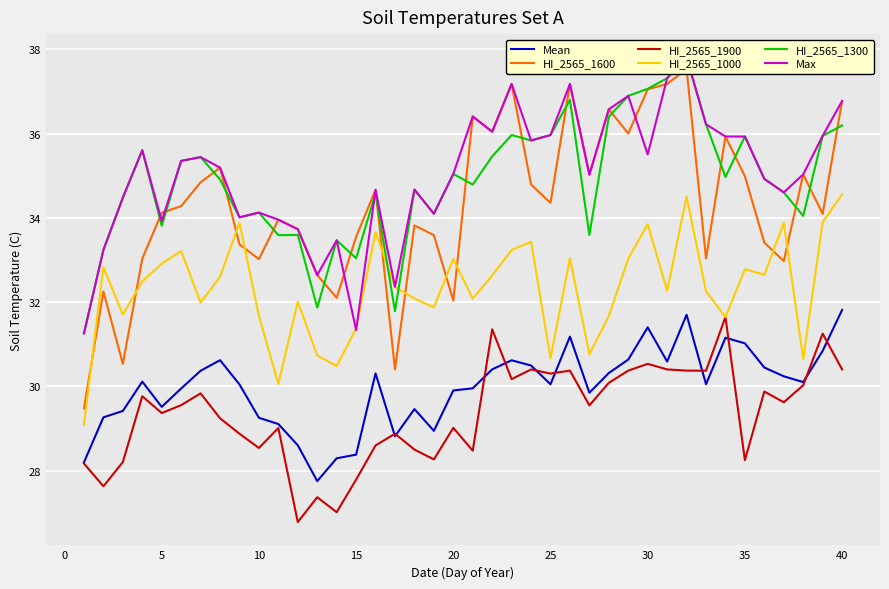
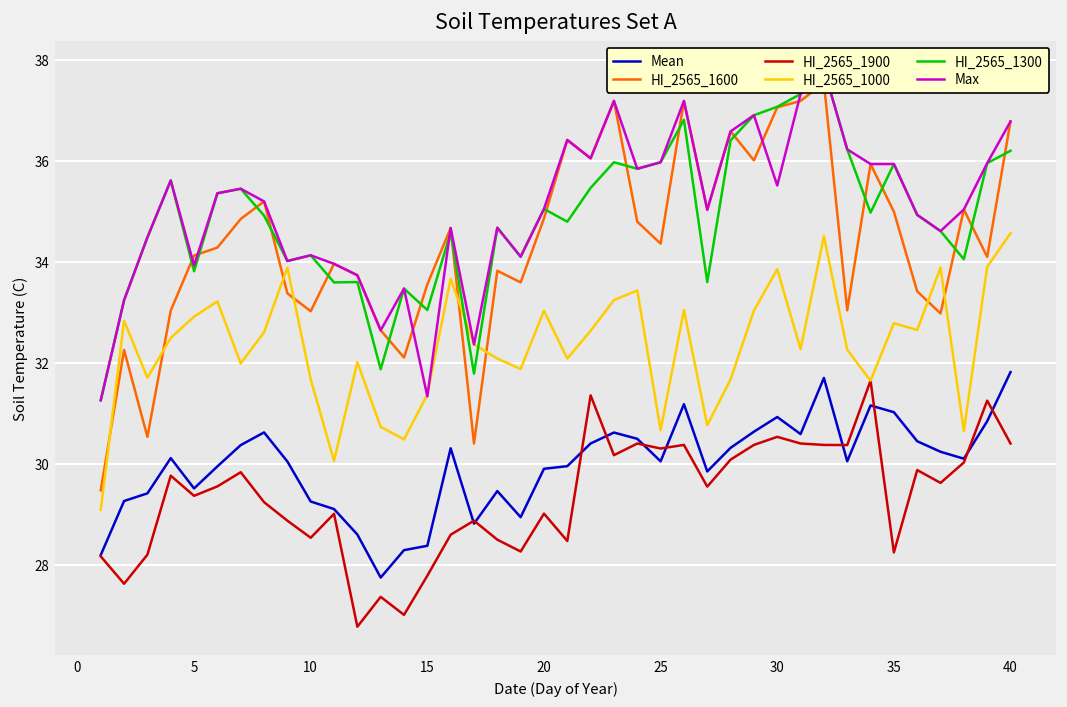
HI_2565_1600, 20: 32.0 -> 34.9
Mean, 30: 31.4 -> 30.9
